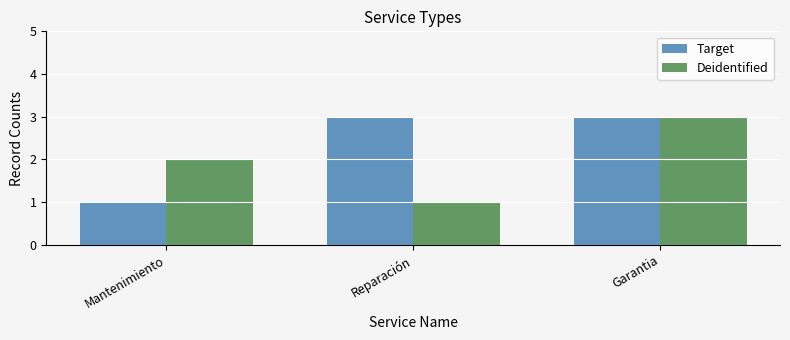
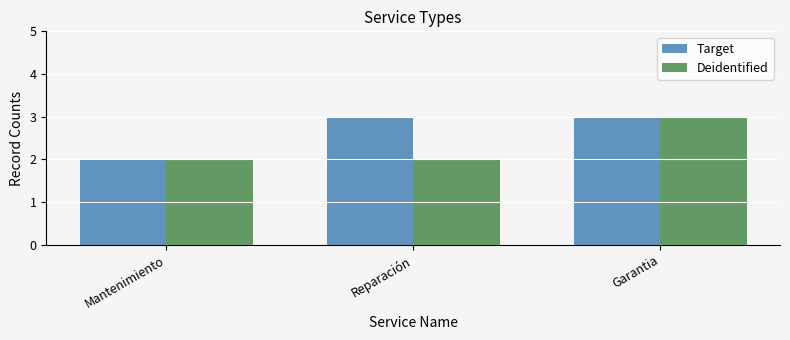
Target, Mantenimiento: 1 -> 2
Deidentified, Reparación: 1 -> 2
